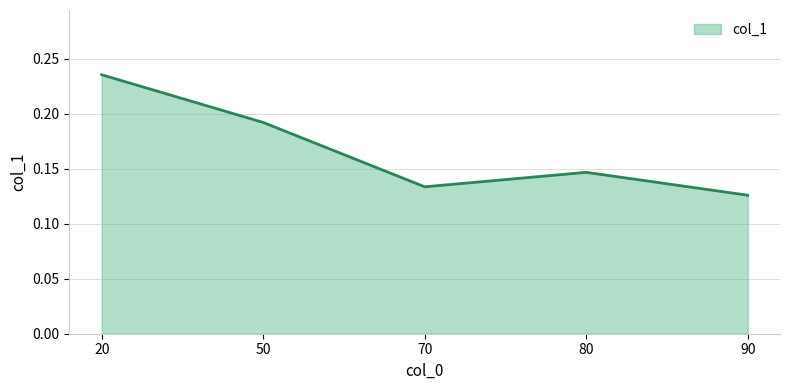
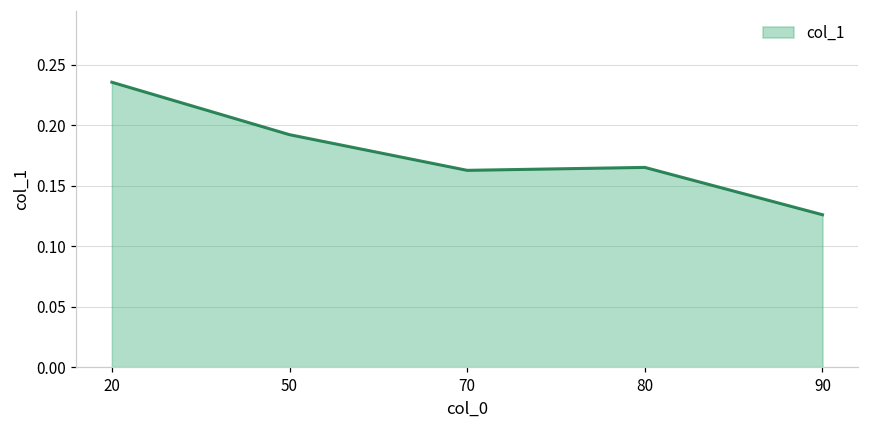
70: 0.134 -> 0.163
80: 0.147 -> 0.165
